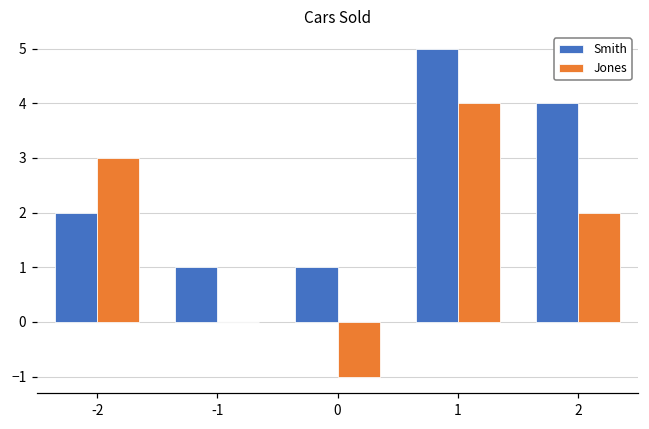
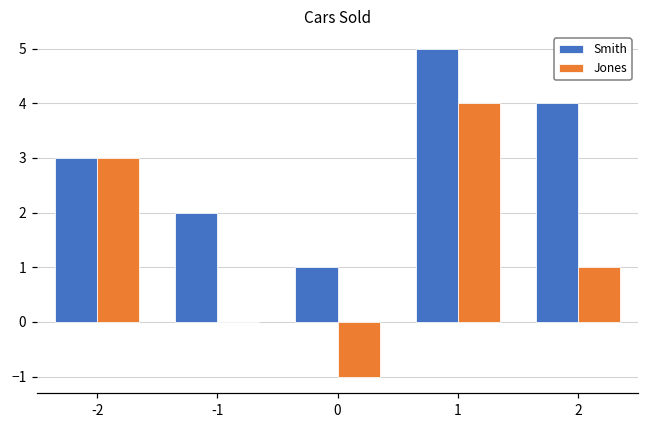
Smith, -2: 2 -> 3
Smith, -1: 1 -> 2
Jones, 2: 2 -> 1
